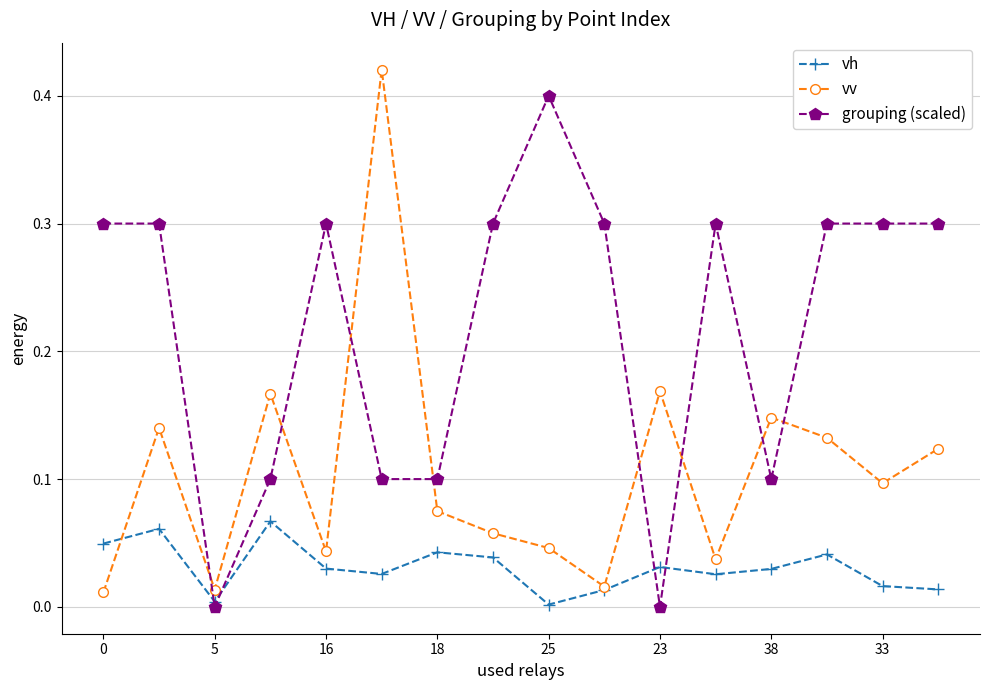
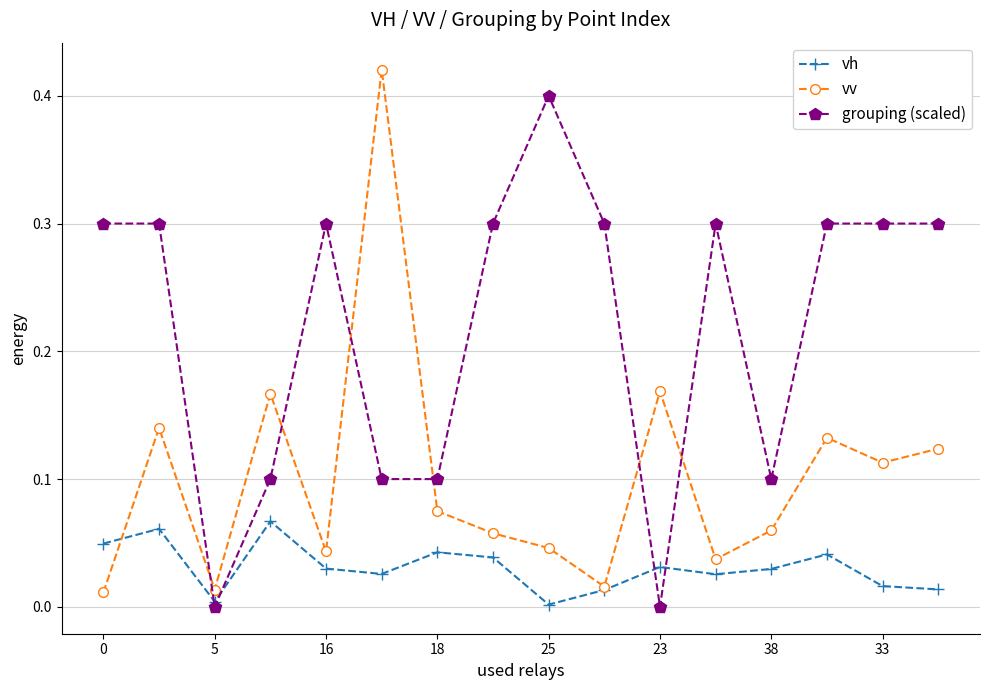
vv, 38: 0.148 -> 0.060
vv, 33: 0.097 -> 0.113
